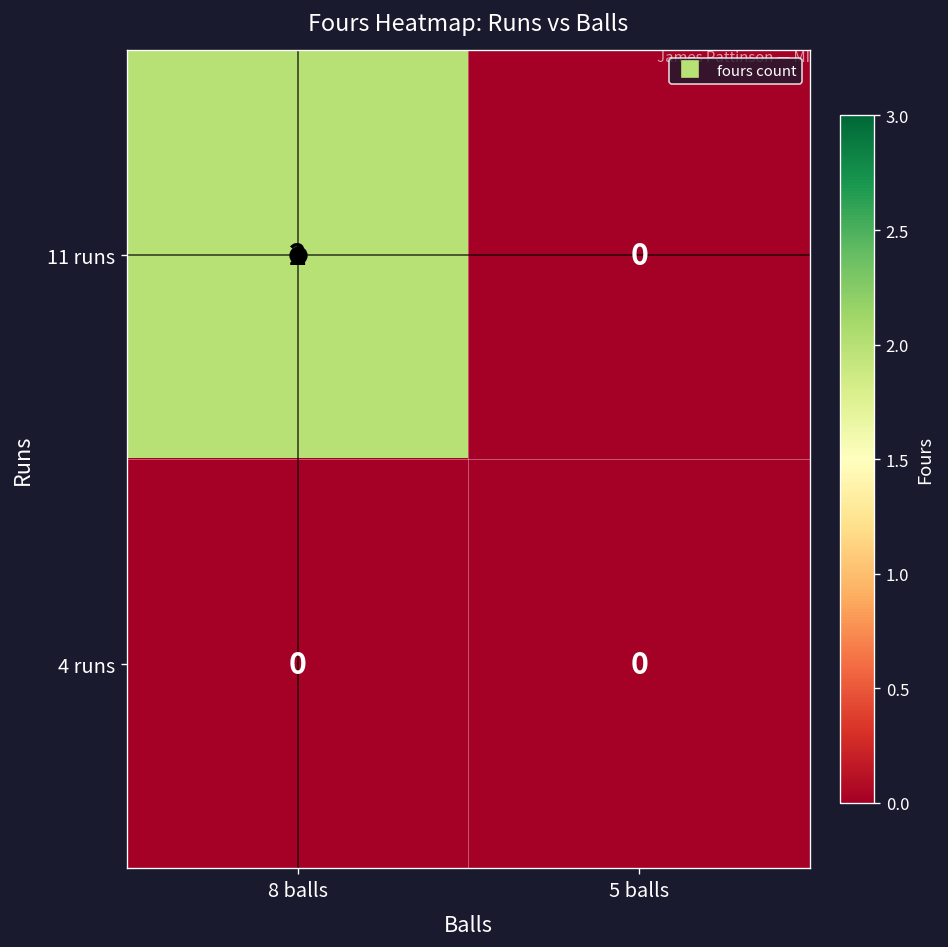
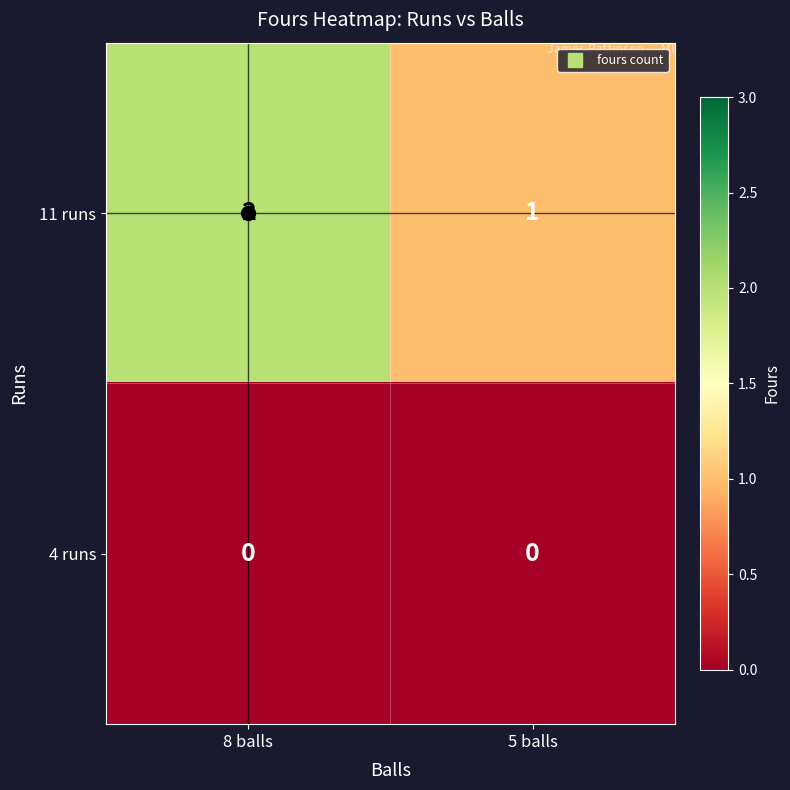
11 runs, 5 balls: 0 -> 1
